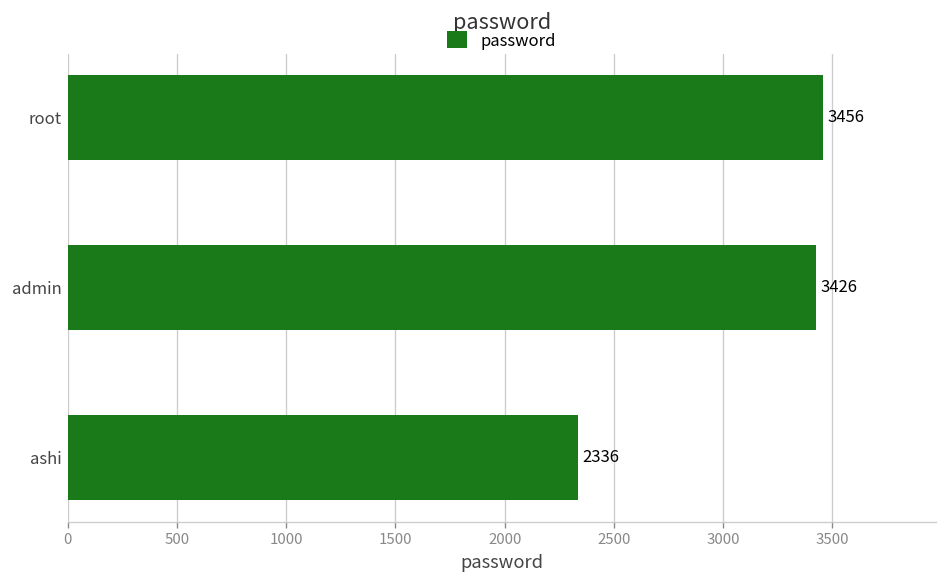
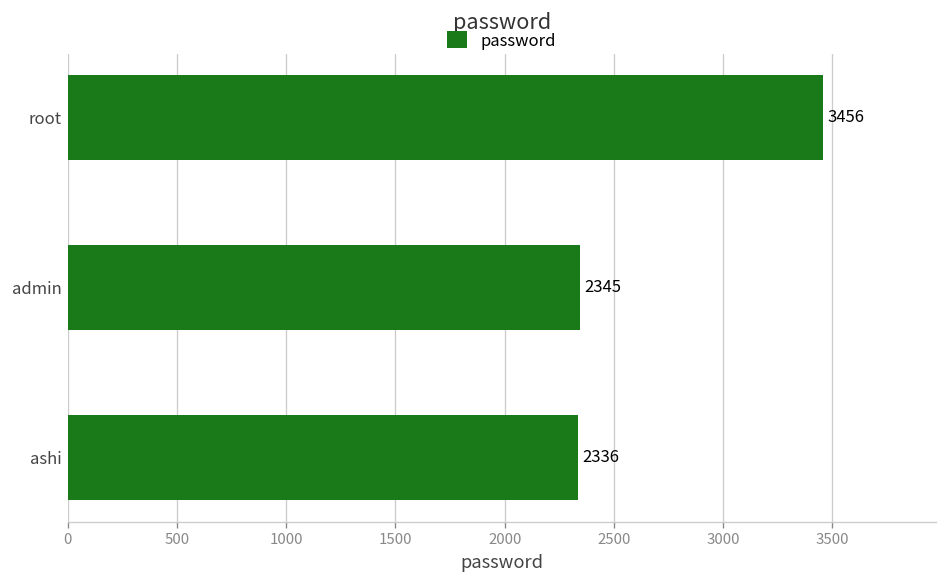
admin: 3426 -> 2345
